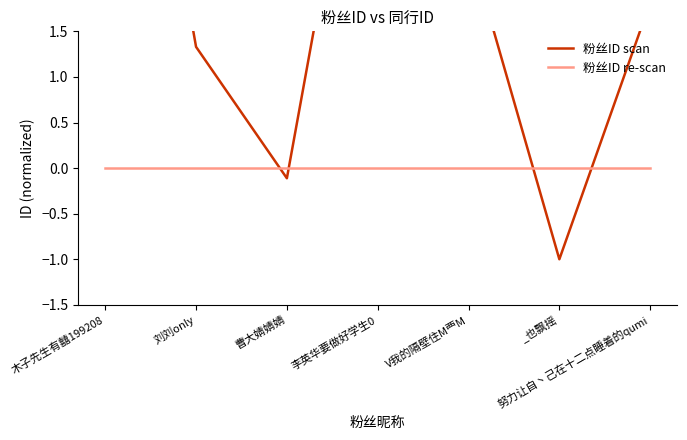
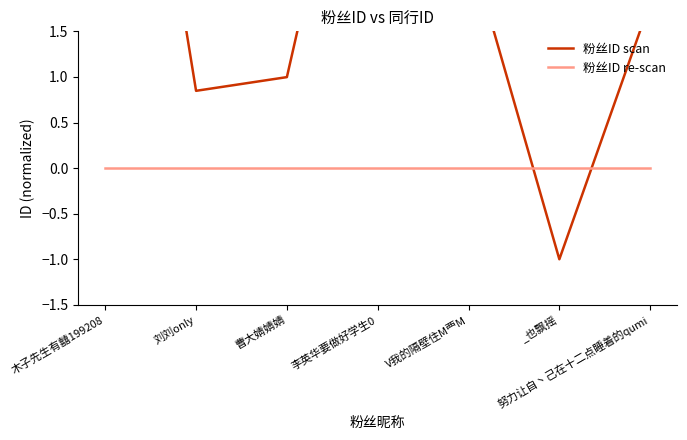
粉丝ID scan, 刘刘only: 1.3 -> 0.8
粉丝ID scan, 曹大婧婧婧: -0.1 -> 1.0
